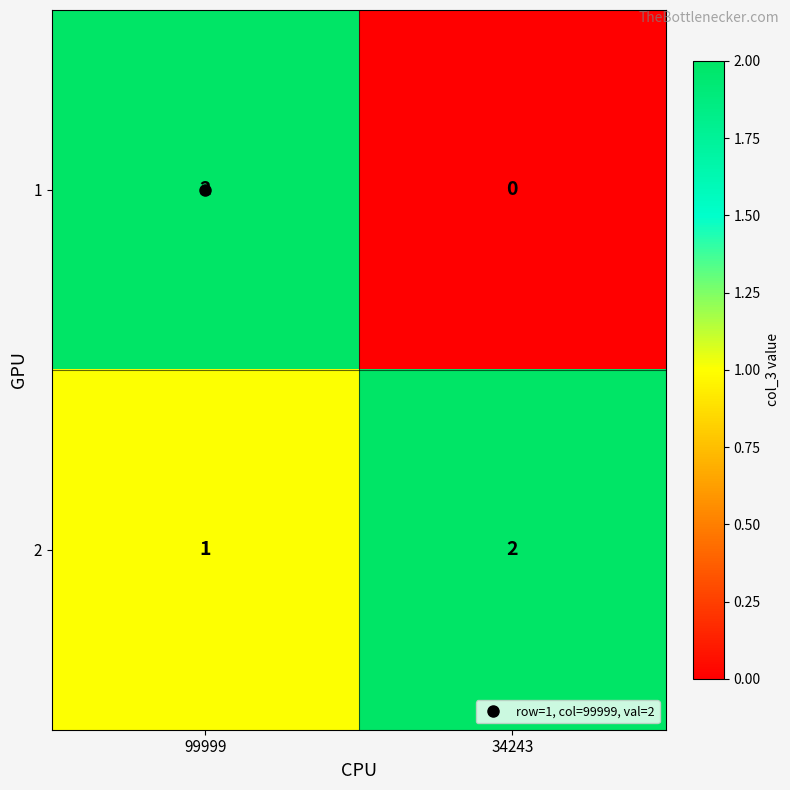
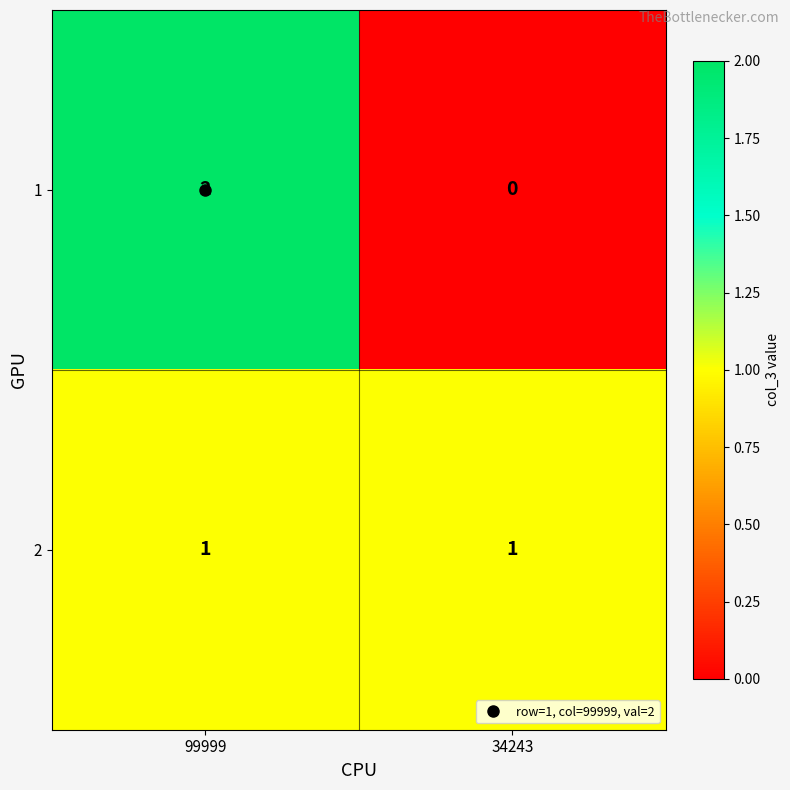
2, 34243: 2 -> 1
